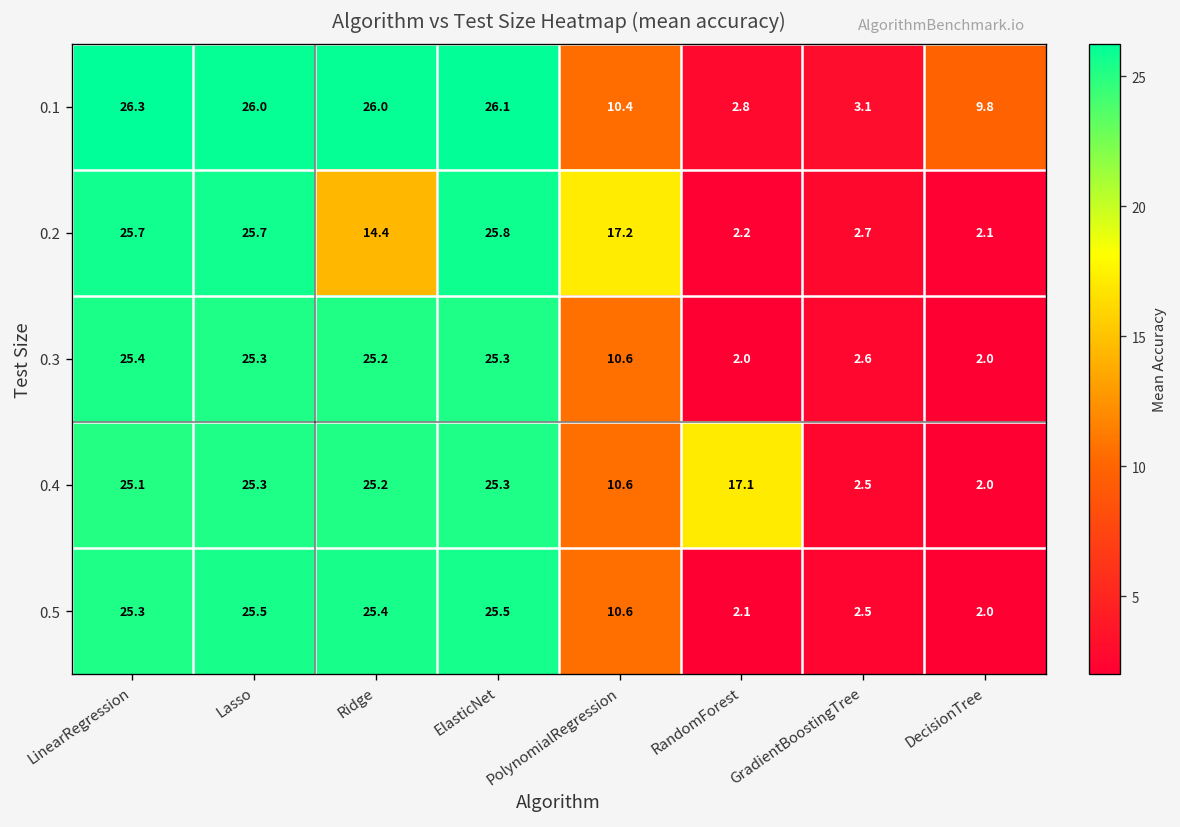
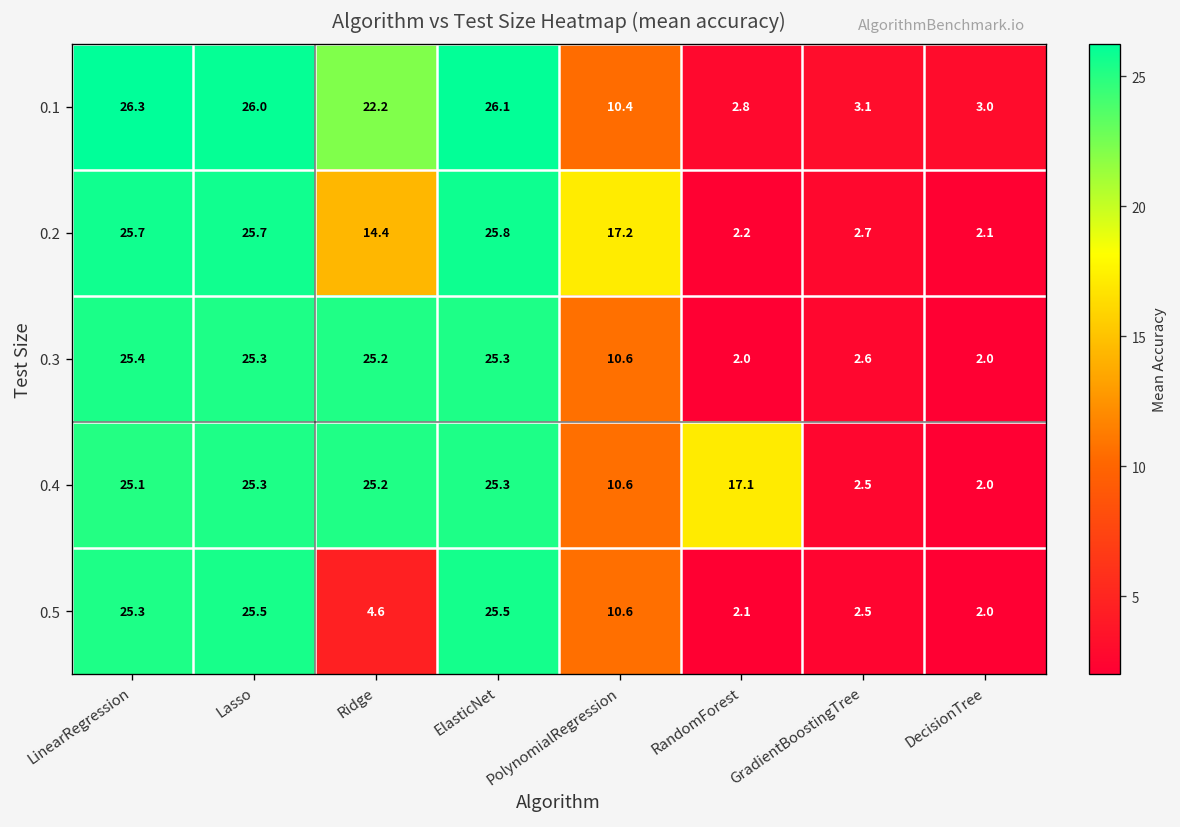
0.1, Ridge: 26.0 -> 22.2
0.1, DecisionTree: 9.8 -> 3.0
0.5, Ridge: 25.4 -> 4.6
